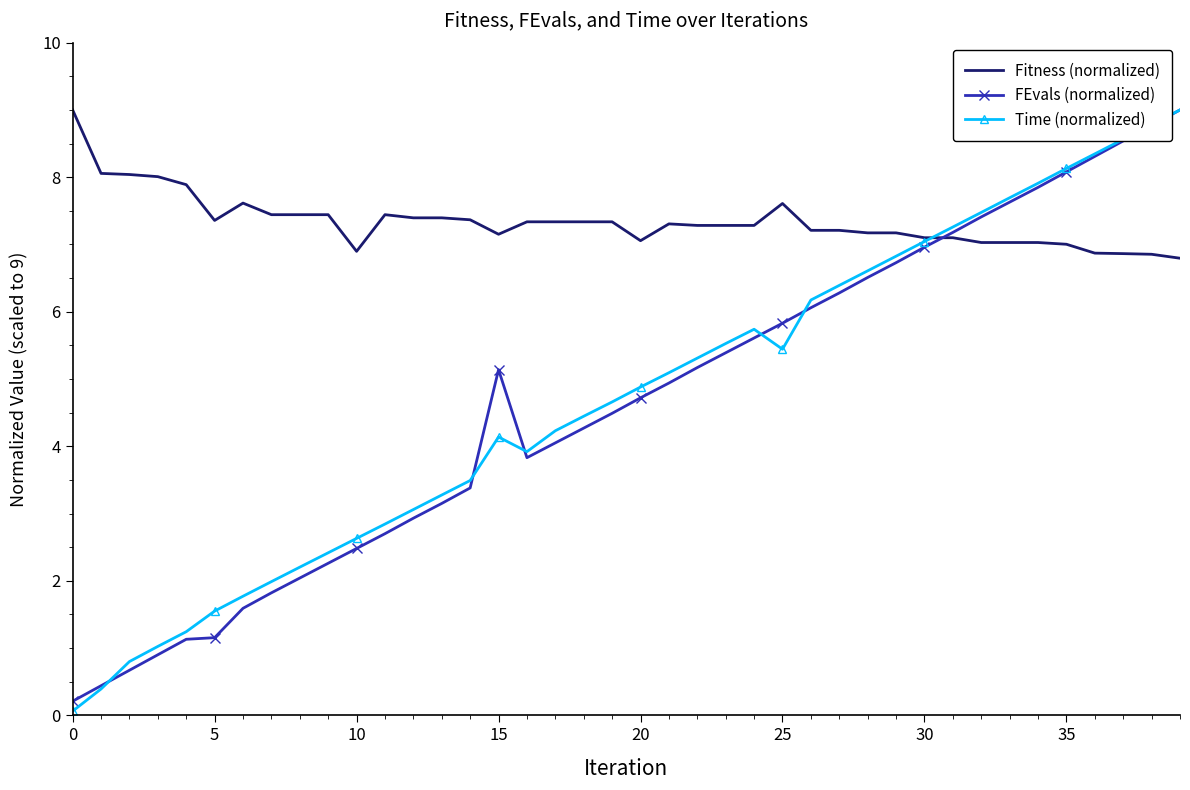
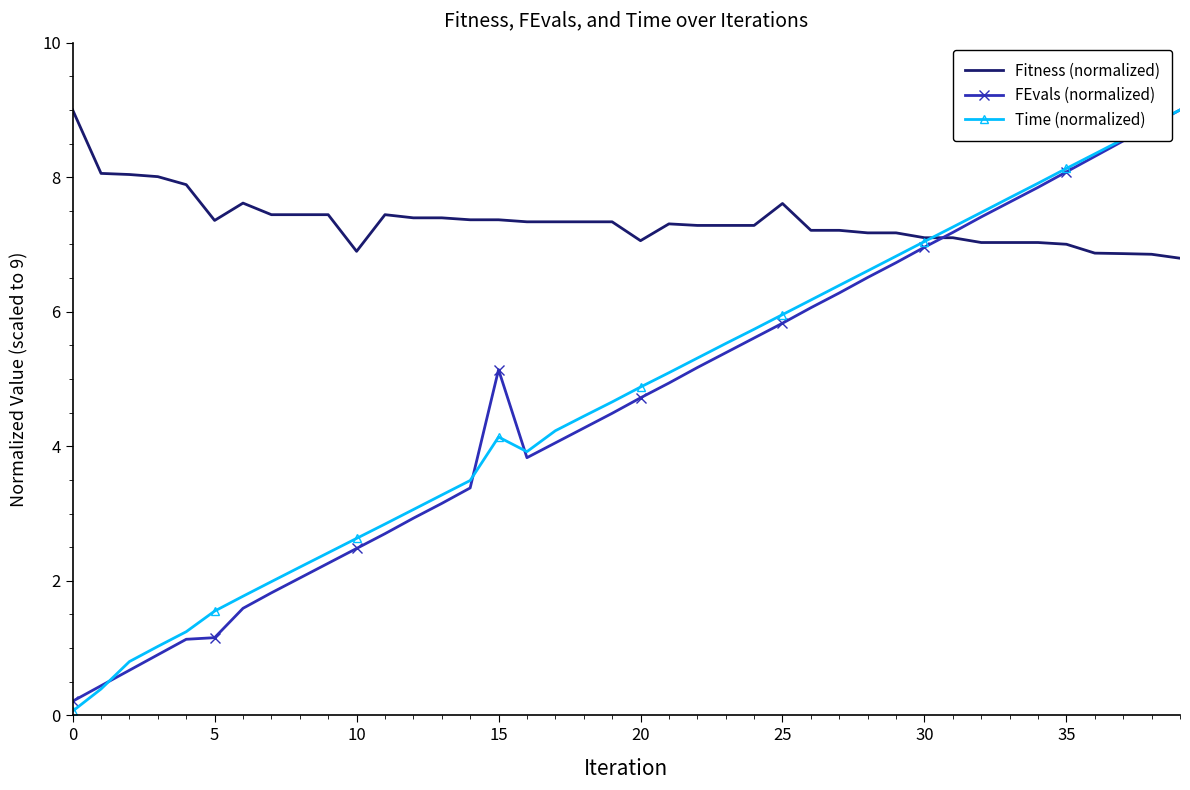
Fitness (normalized), 15: 7.2 -> 7.4
Time (normalized), 25: 5.4 -> 6.0
